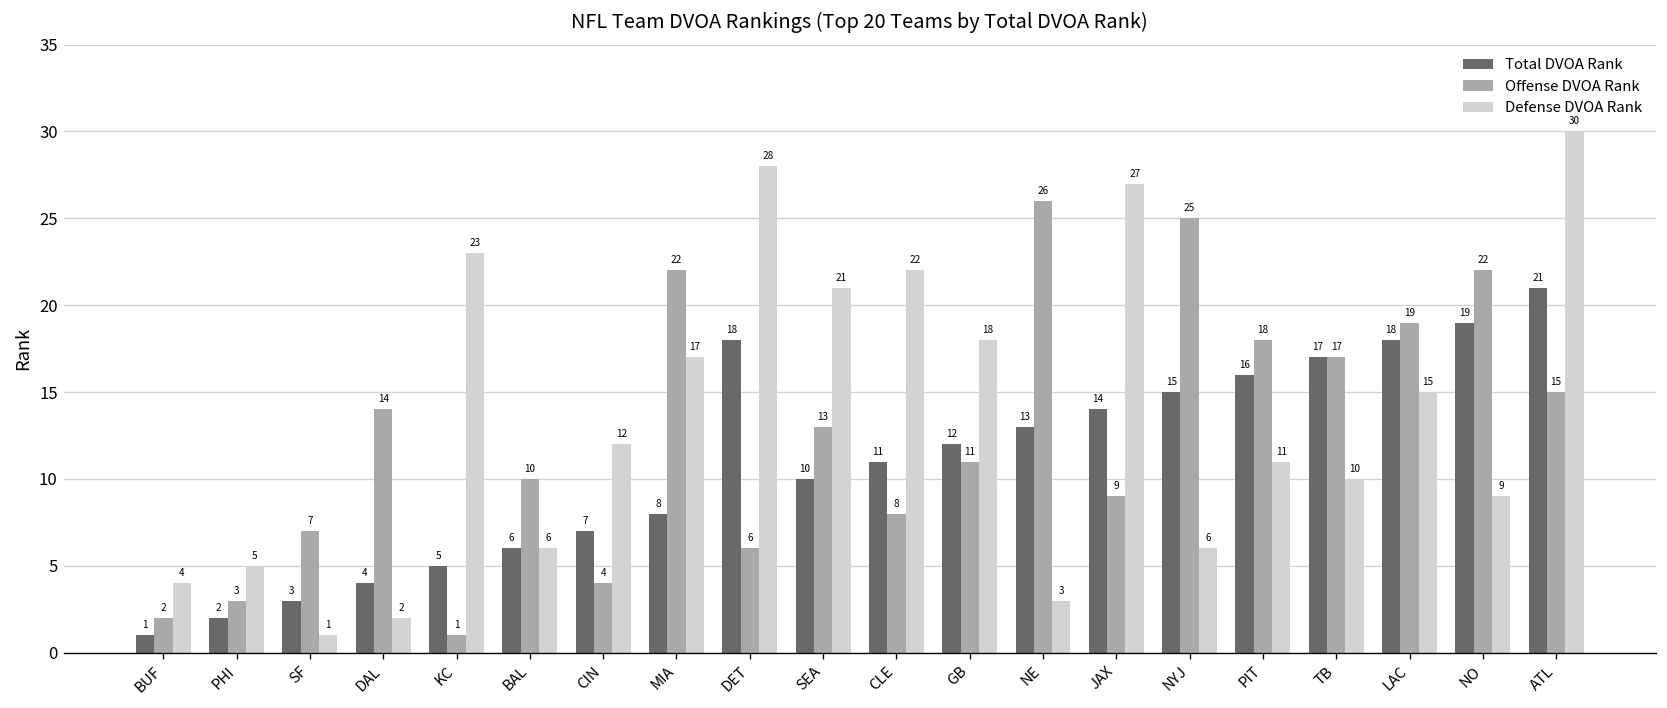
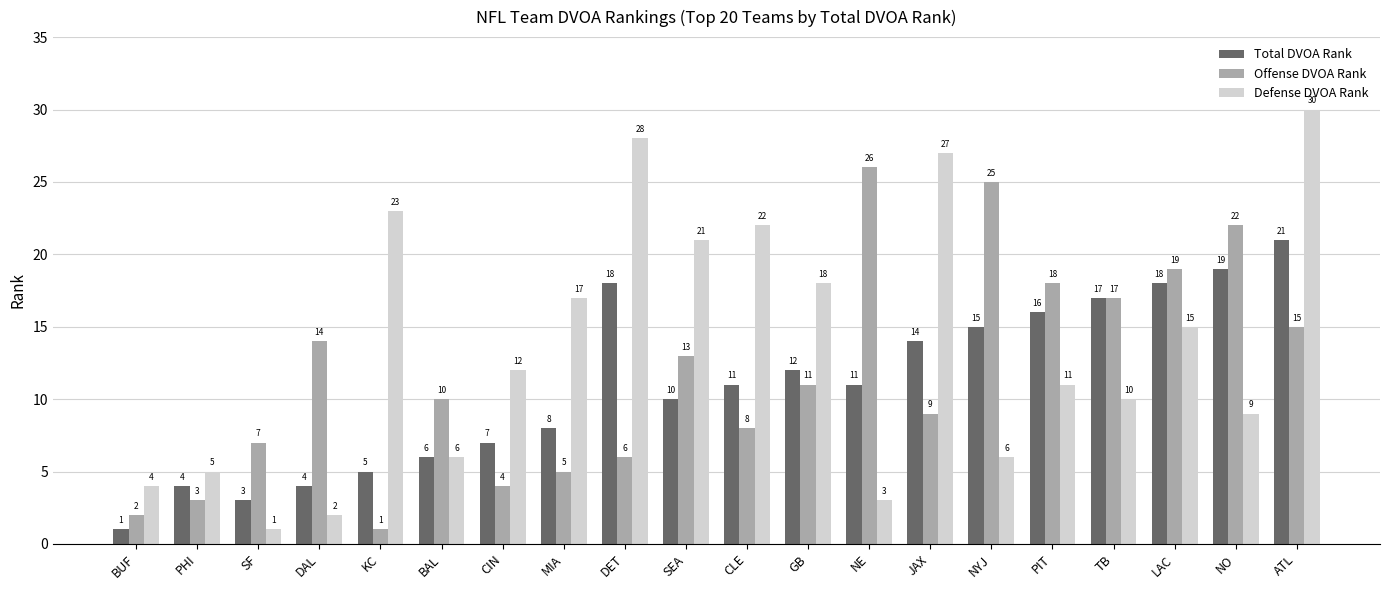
Total DVOA Rank, PHI: 2 -> 4
Offense DVOA Rank, MIA: 22 -> 5
Total DVOA Rank, NE: 13 -> 11
